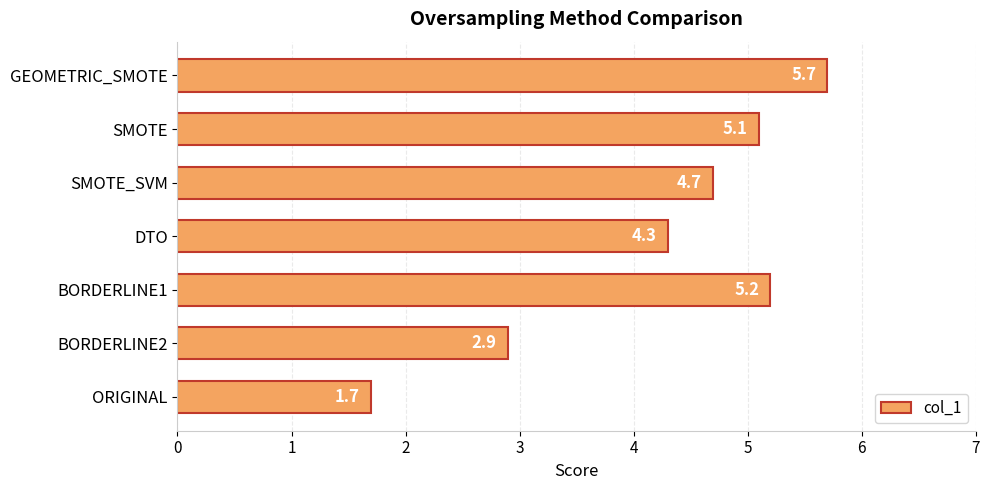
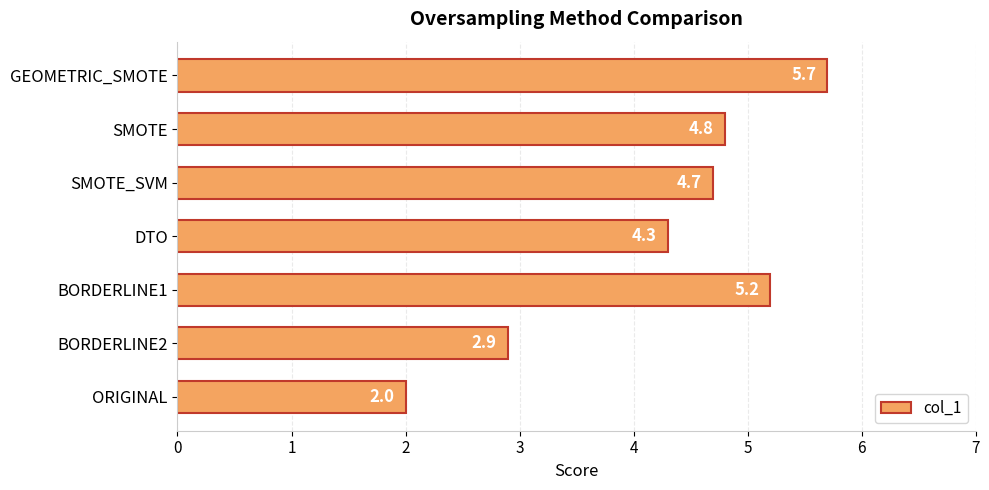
SMOTE: 5.1 -> 4.8
ORIGINAL: 1.7 -> 2.0
